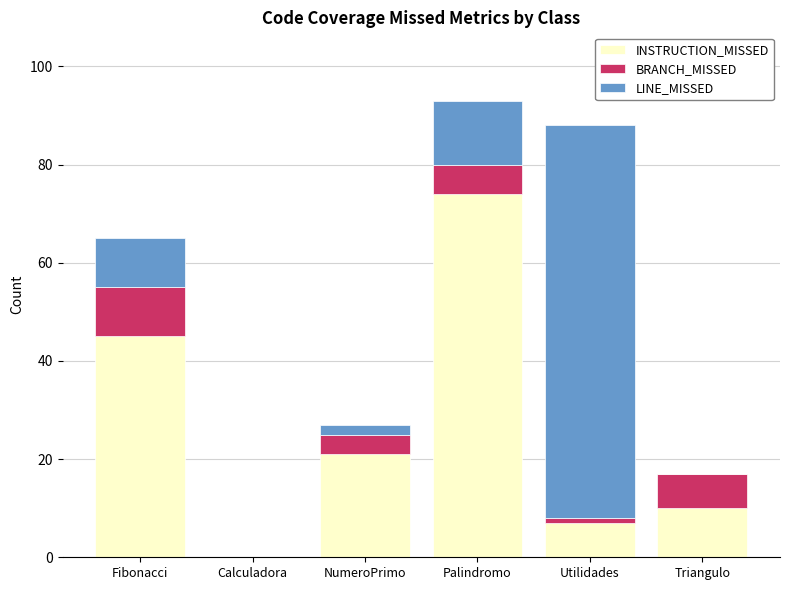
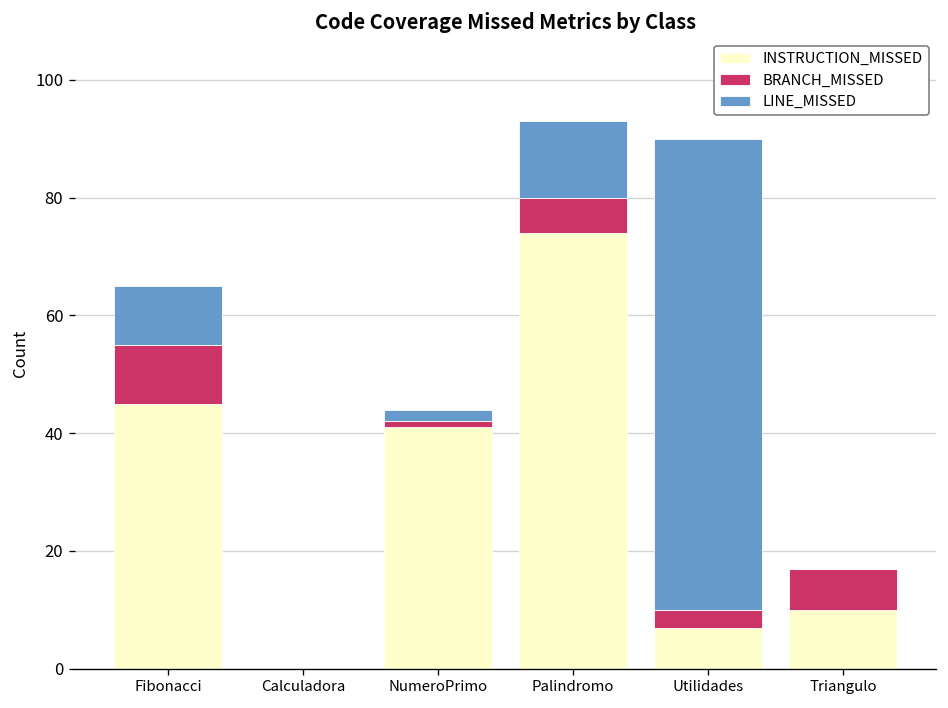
INSTRUCTION_MISSED, NumeroPrimo: 21 -> 41
BRANCH_MISSED, NumeroPrimo: 4 -> 1
BRANCH_MISSED, Utilidades: 1 -> 3
